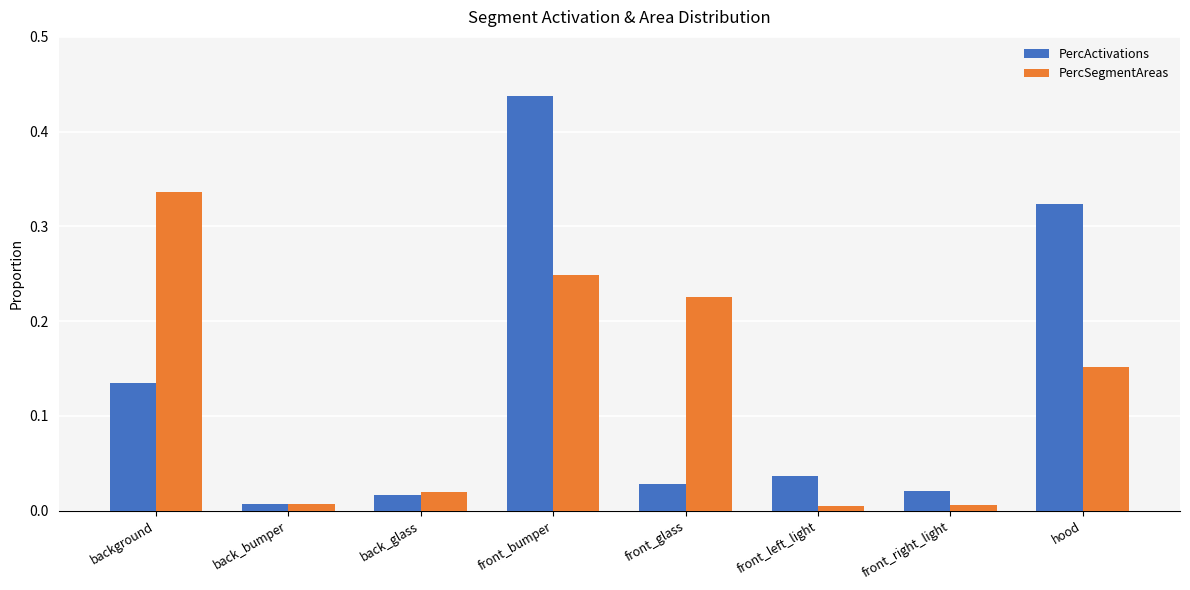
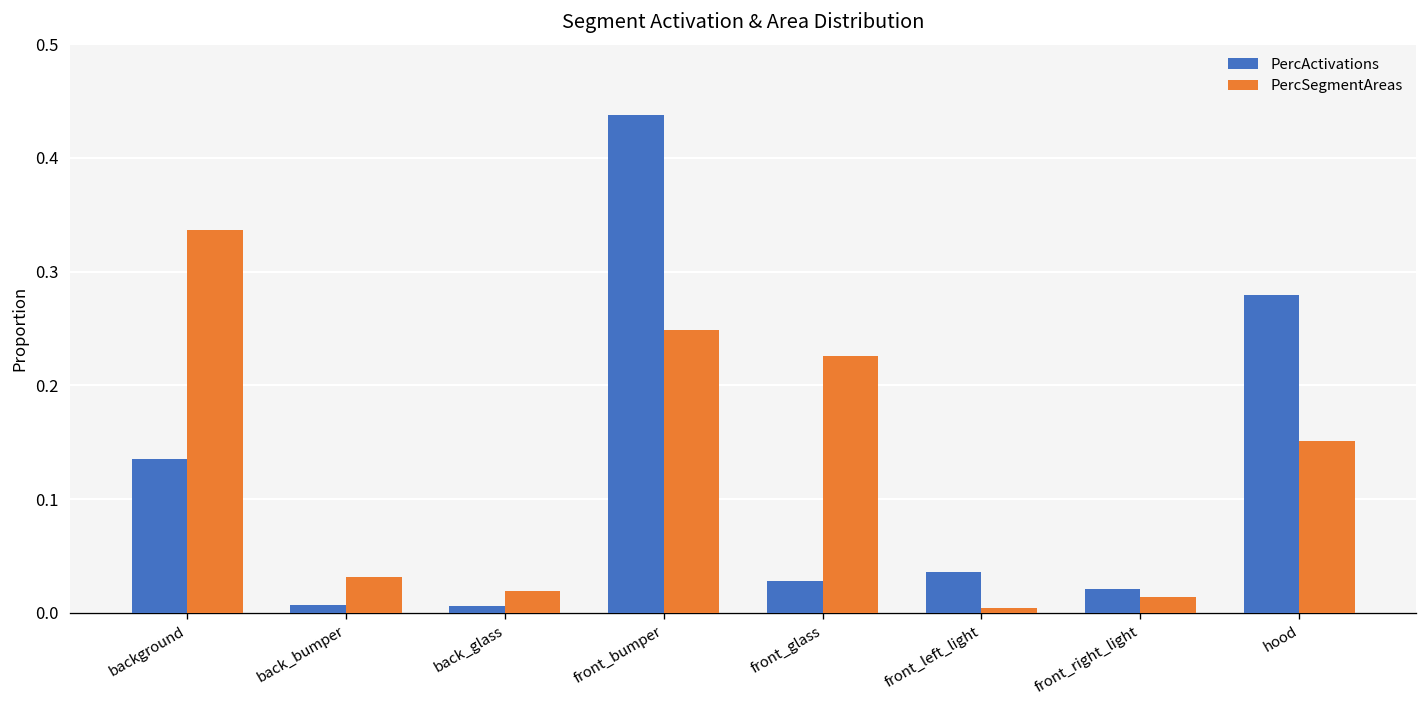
PercSegmentAreas, back_bumper: 0.01 -> 0.03
PercActivations, back_glass: 0.02 -> 0.01
PercSegmentAreas, front_right_light: 0.006 -> 0.014
PercActivations, hood: 0.32 -> 0.28
